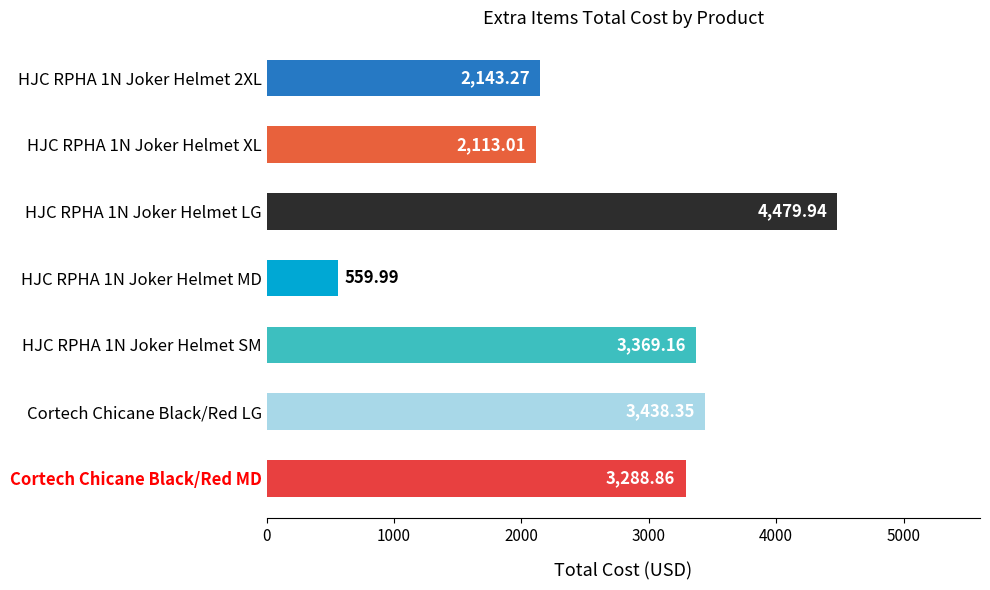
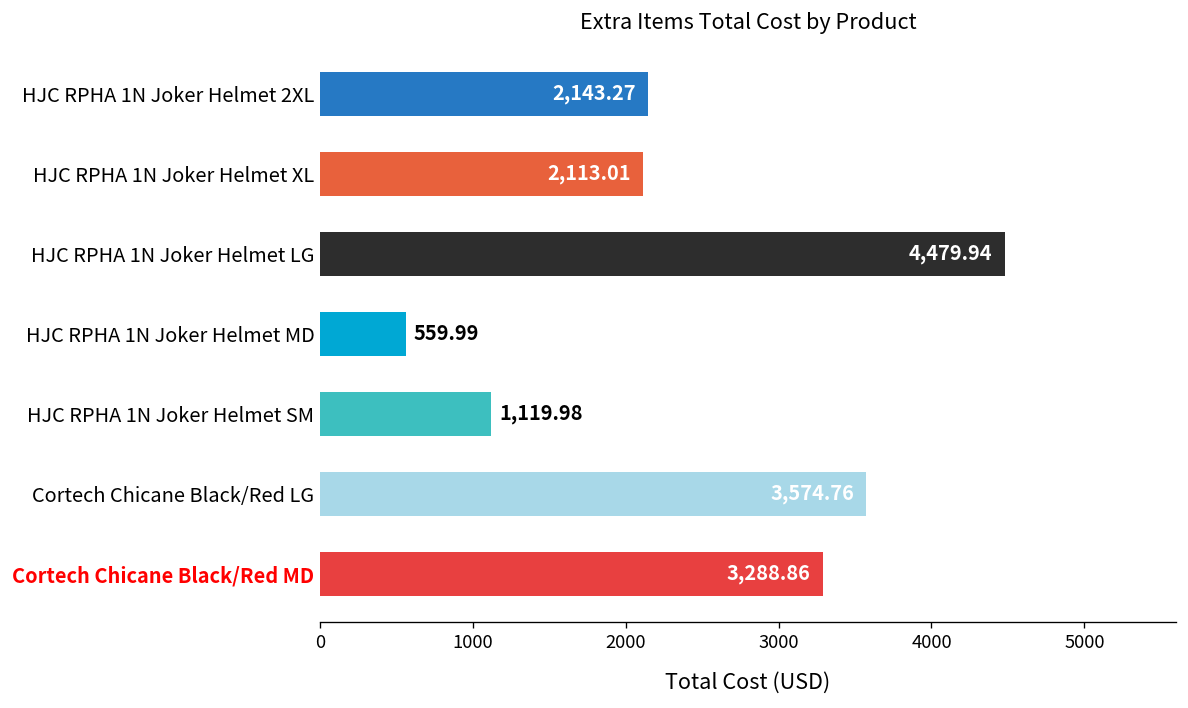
HJC RPHA 1N Joker Helmet SM: 3,369.16 -> 1,119.98
Cortech Chicane Black/Red LG: 3,438.35 -> 3,574.76
